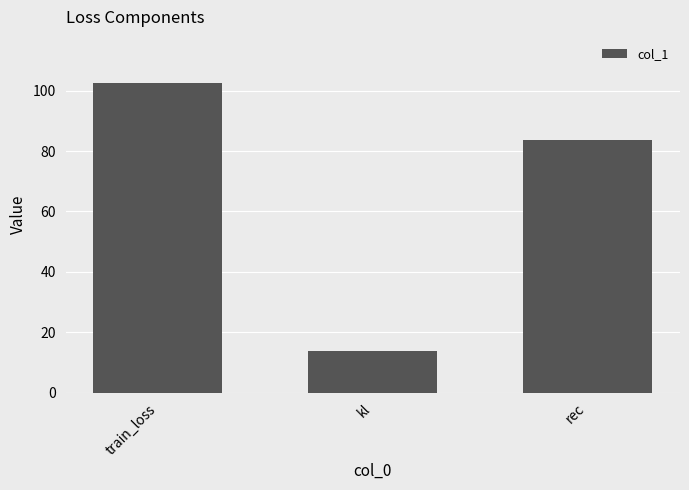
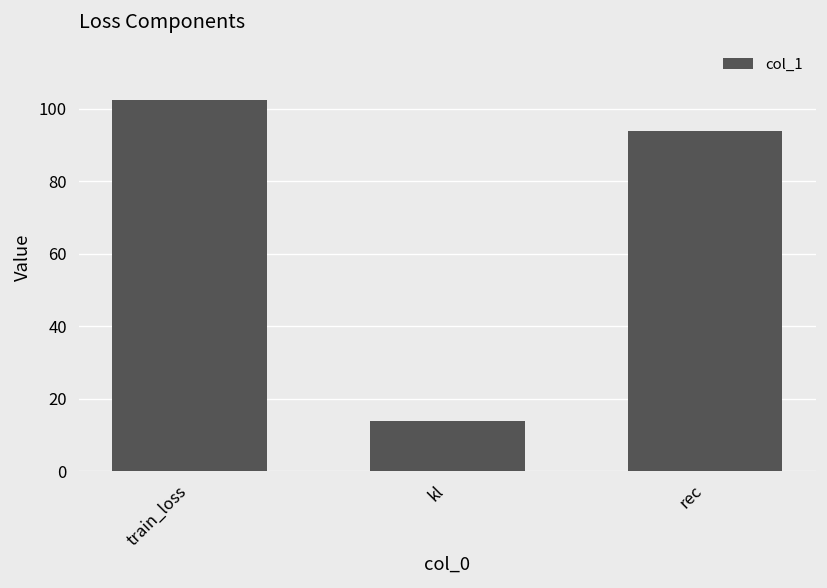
rec: 84 -> 94
